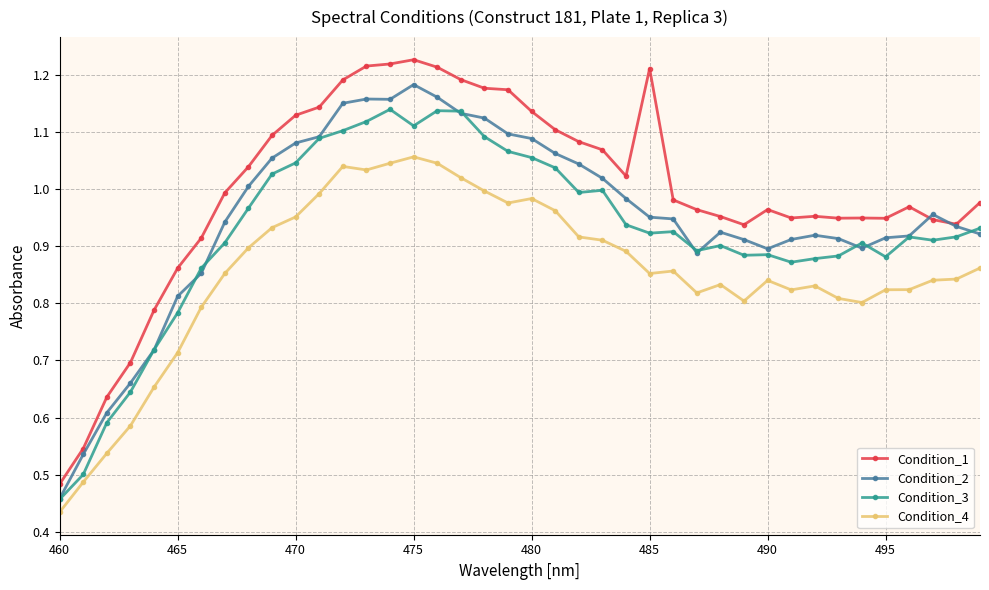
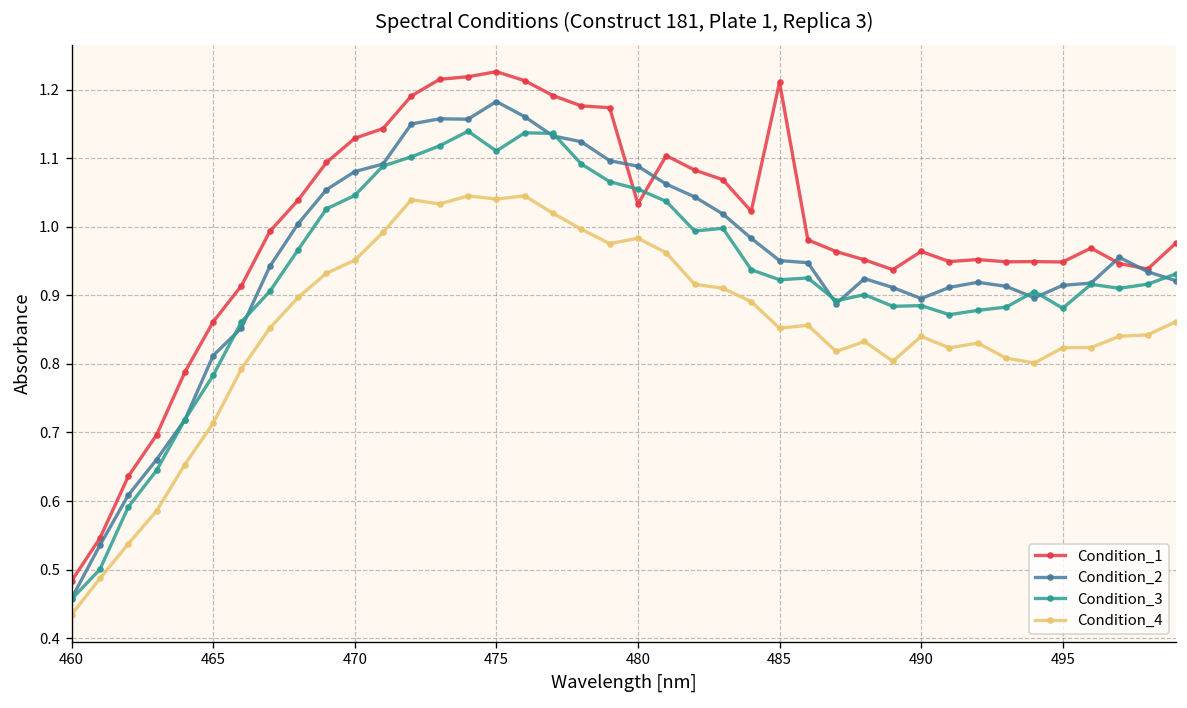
Condition_4, 475: 1.06 -> 1.04
Condition_1, 480: 1.14 -> 1.03
